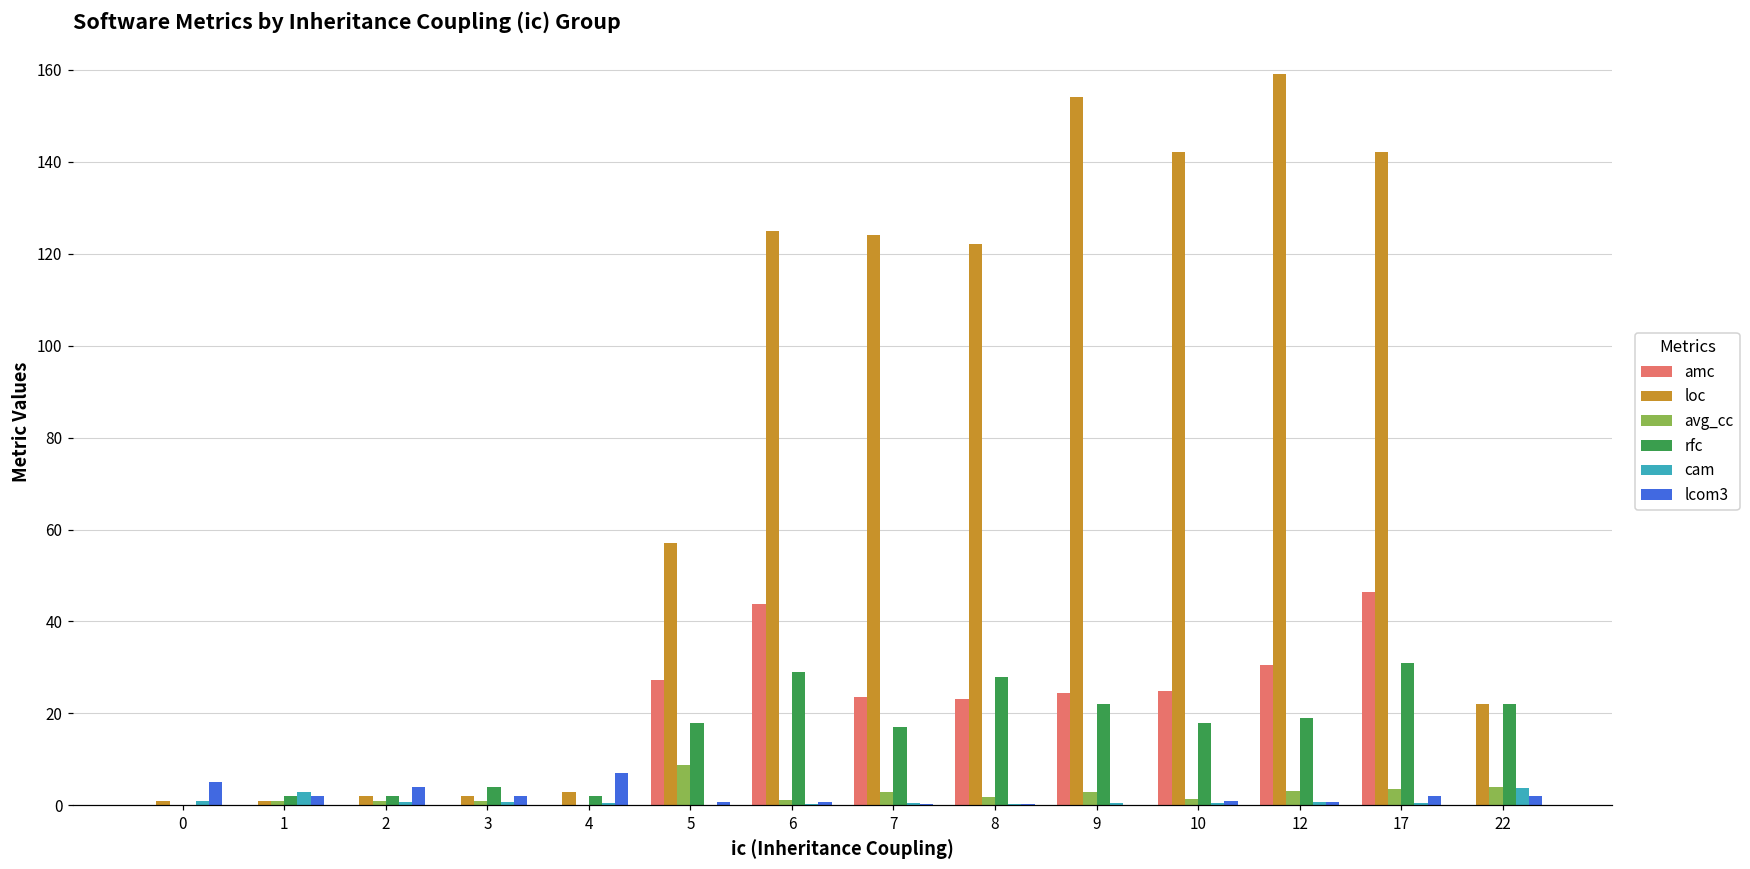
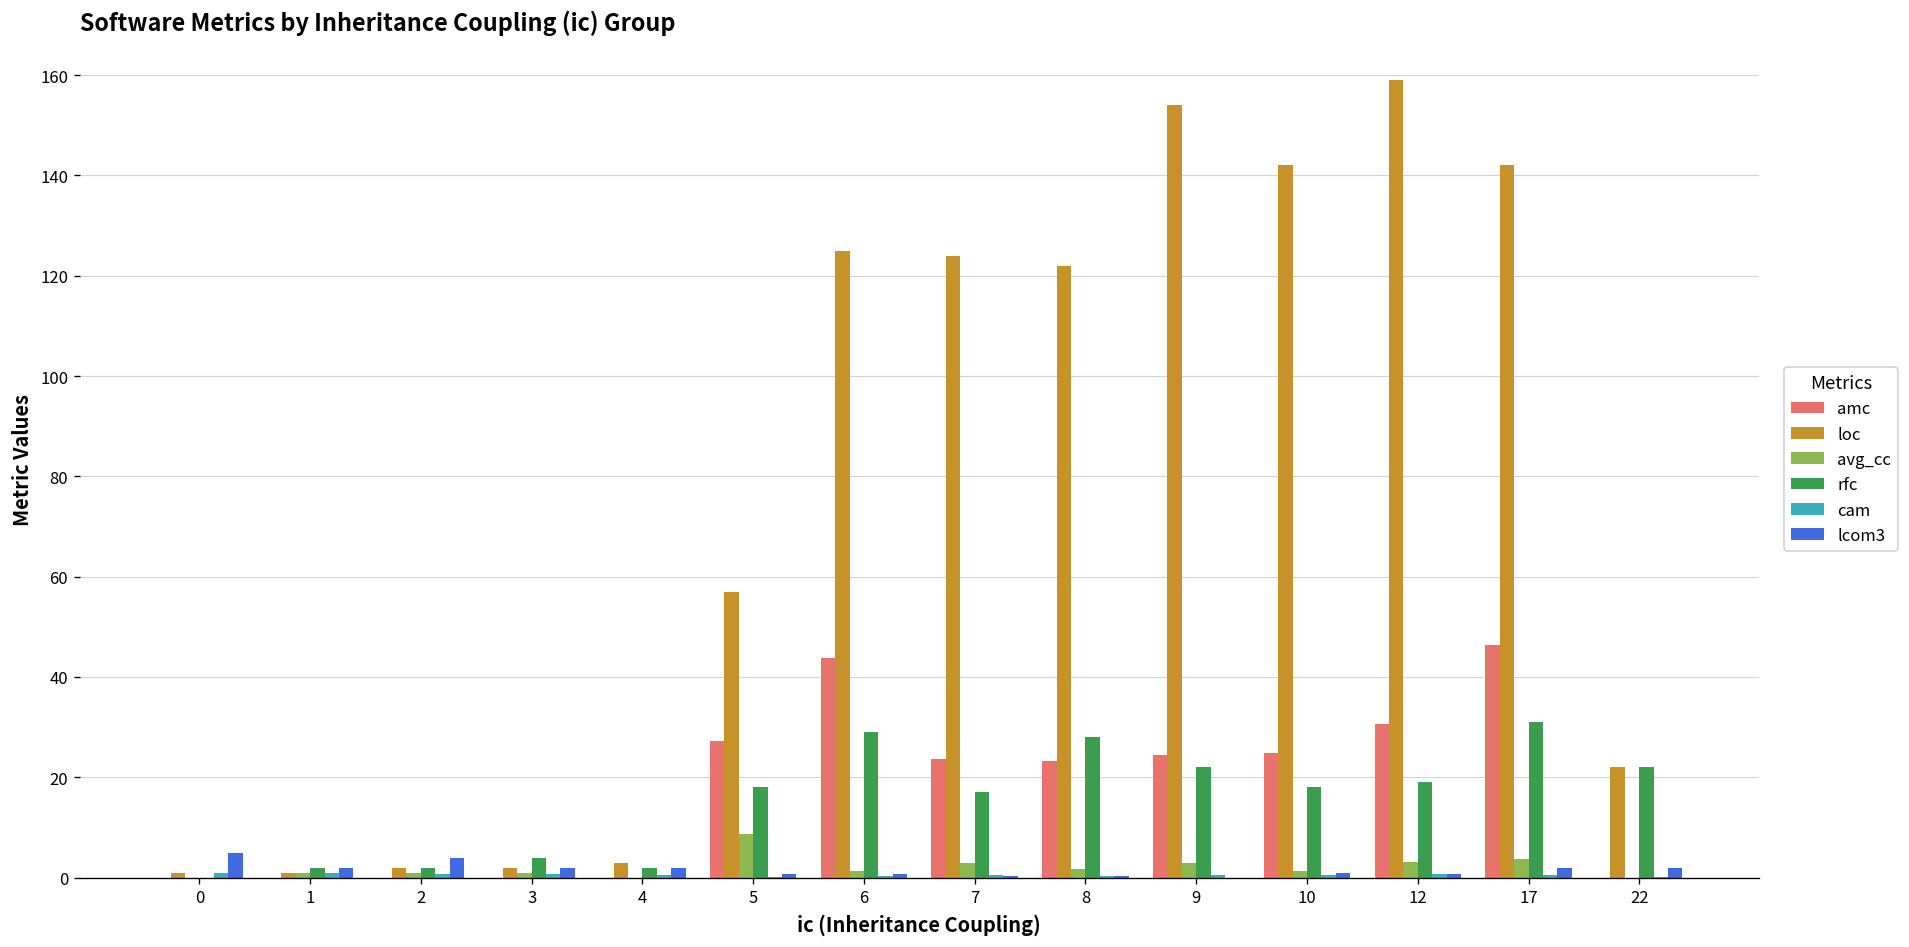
cam, 1: 3 -> 1
lcom3, 4: 7 -> 2
avg_cc, 22: 4 -> 0
cam, 22: 4 -> 0
